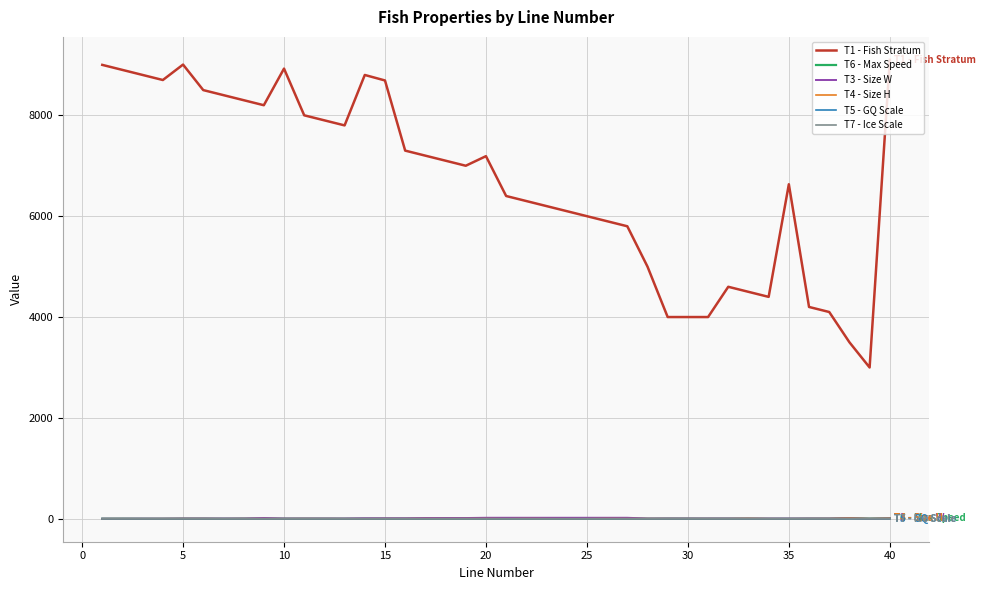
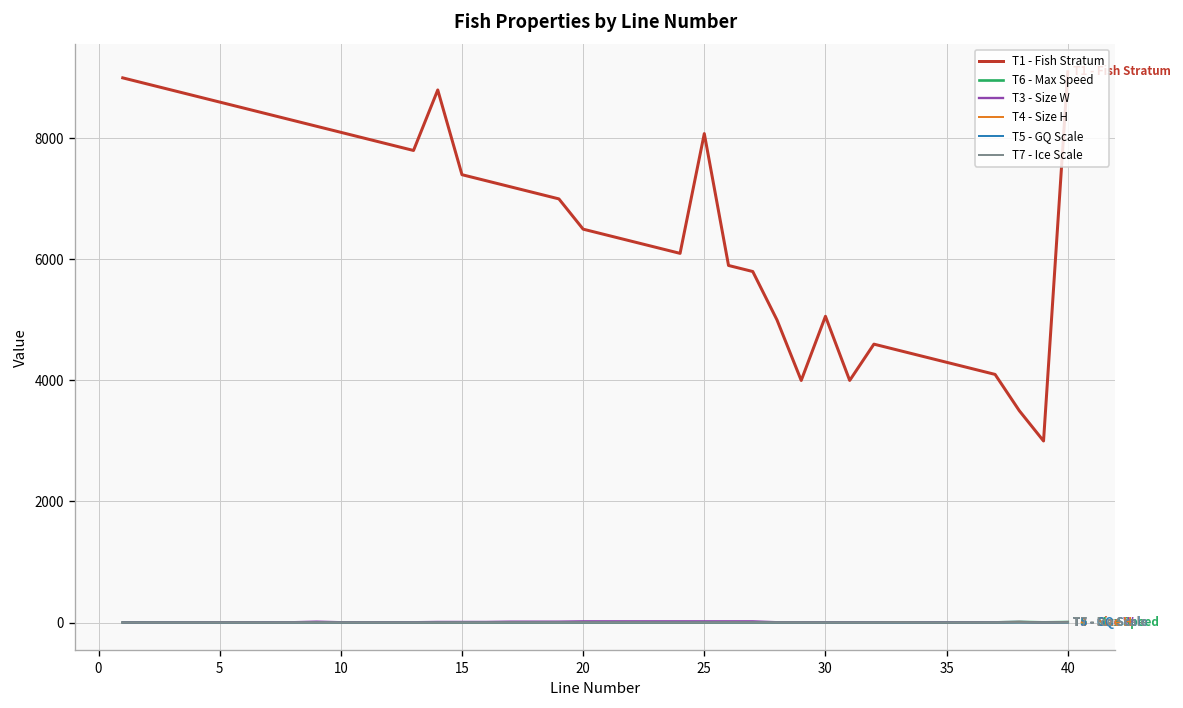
T1 - Fish Stratum, 5: 9000 -> 8600
T1 - Fish Stratum, 10: 8900 -> 8100
T1 - Fish Stratum, 15: 8700 -> 7400
T1 - Fish Stratum, 20: 7200 -> 6500
T1 - Fish Stratum, 25: 6000 -> 8100
T1 - Fish Stratum, 30: 4000 -> 5100
T1 - Fish Stratum, 35: 6600 -> 4300
